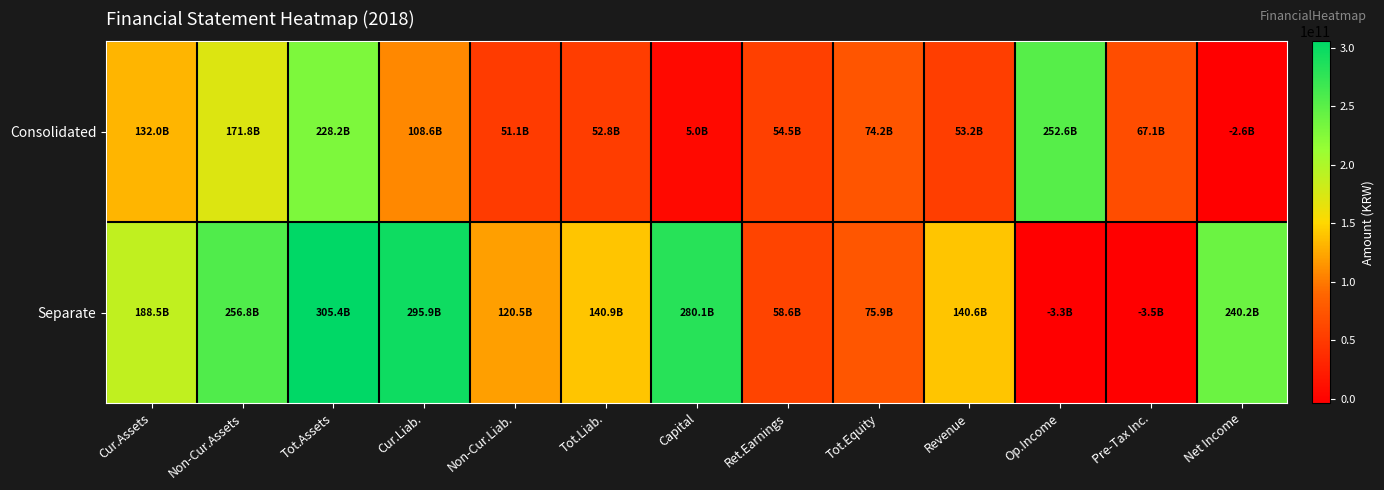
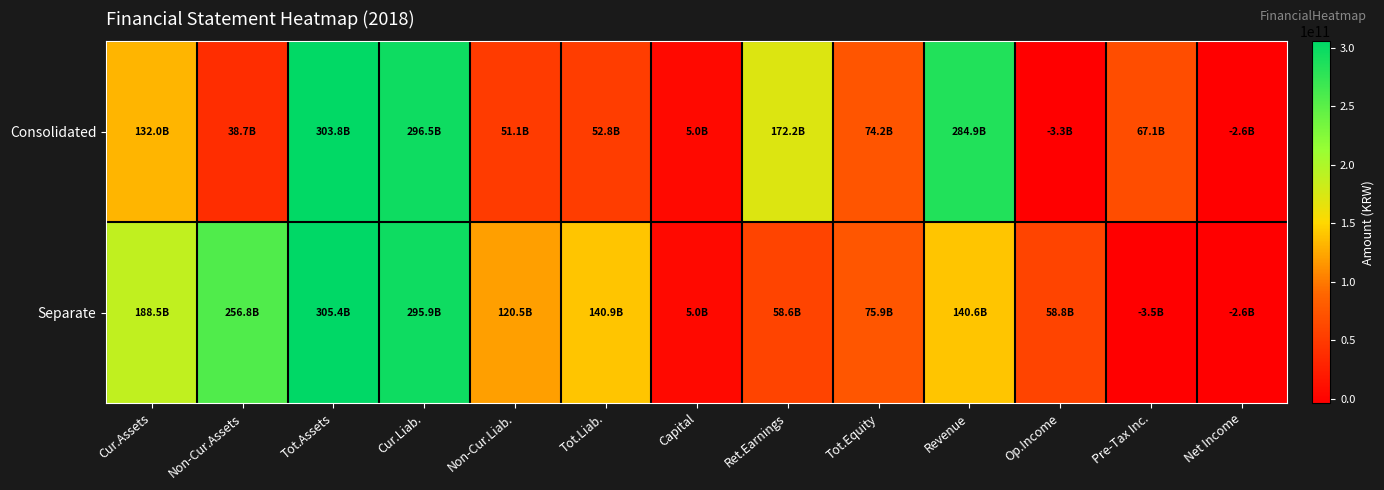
Consolidated, Non-Cur.Assets: 171.8B -> 38.7B
Consolidated, Tot.Assets: 228.2B -> 303.8B
Consolidated, Cur.Liab.: 108.6B -> 296.5B
Consolidated, Ret.Earnings: 54.5B -> 172.2B
Consolidated, Revenue: 53.2B -> 284.9B
Consolidated, Op.Income: 252.6B -> -3.3B
Separate, Capital: 280.1B -> 5.0B
Separate, Op.Income: -3.3B -> 58.8B
Separate, Net Income: 240.2B -> -2.6B
